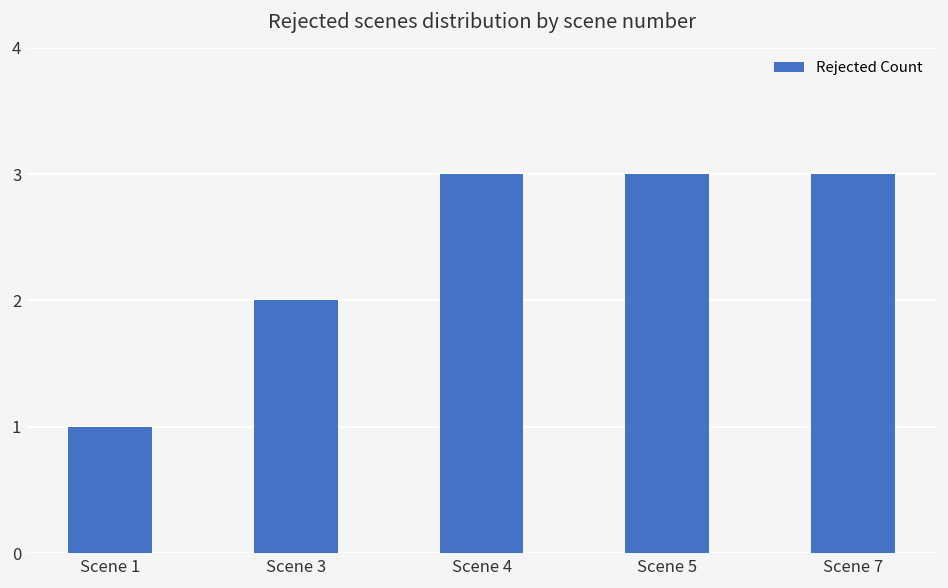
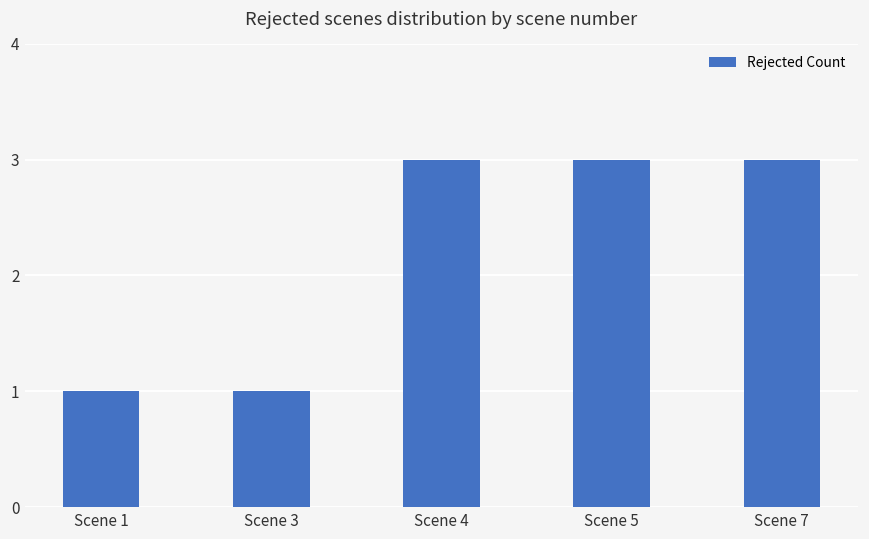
Scene 3: 2 -> 1
